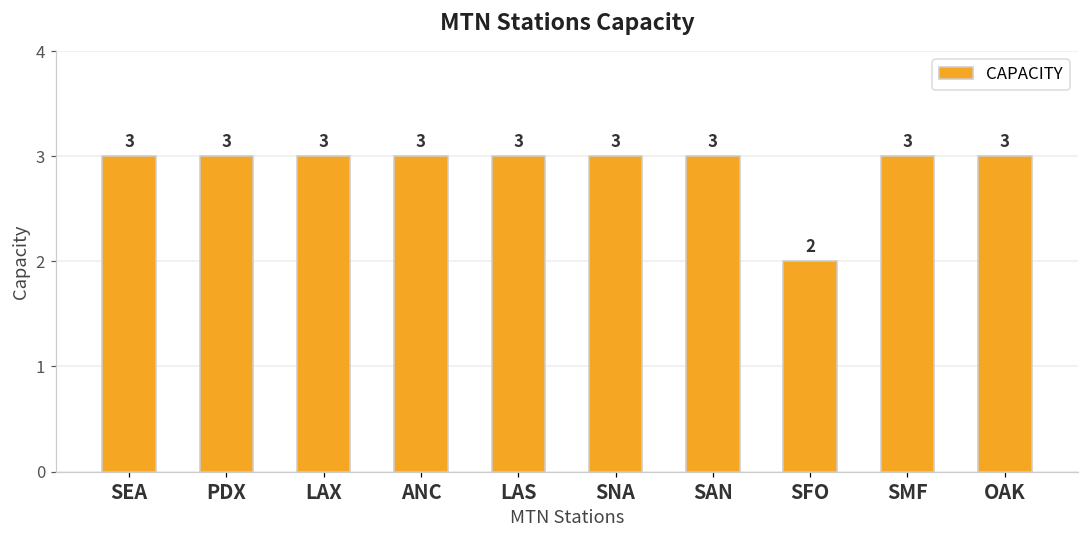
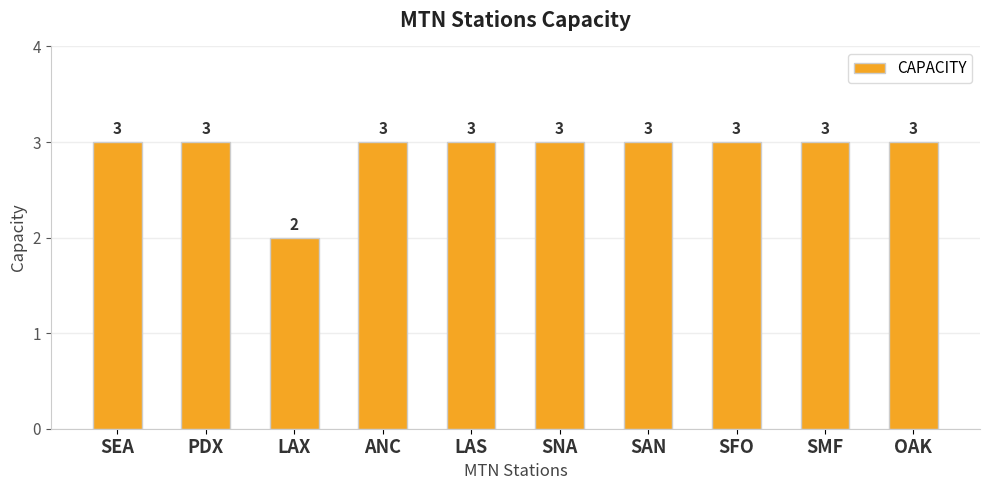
LAX: 3 -> 2
SFO: 2 -> 3
